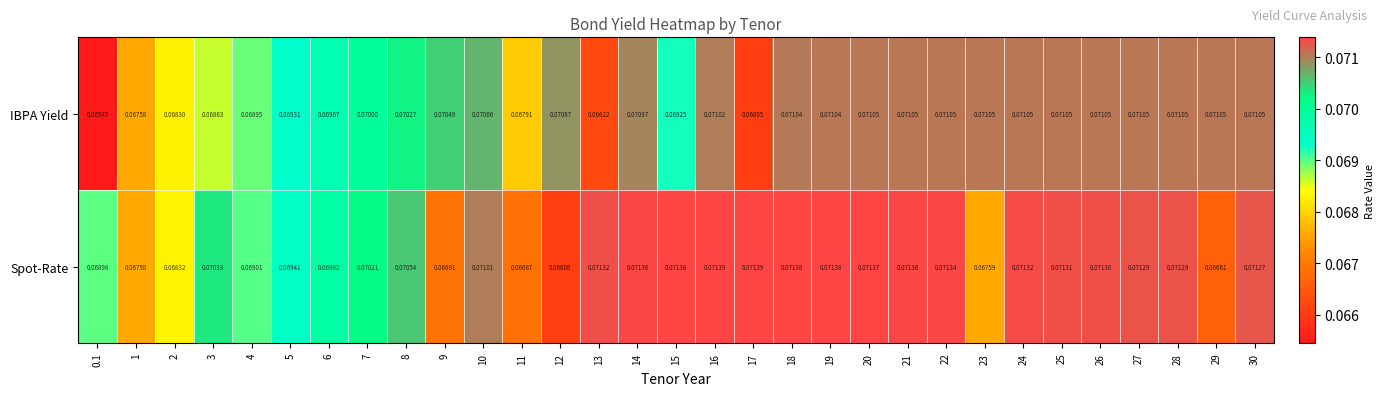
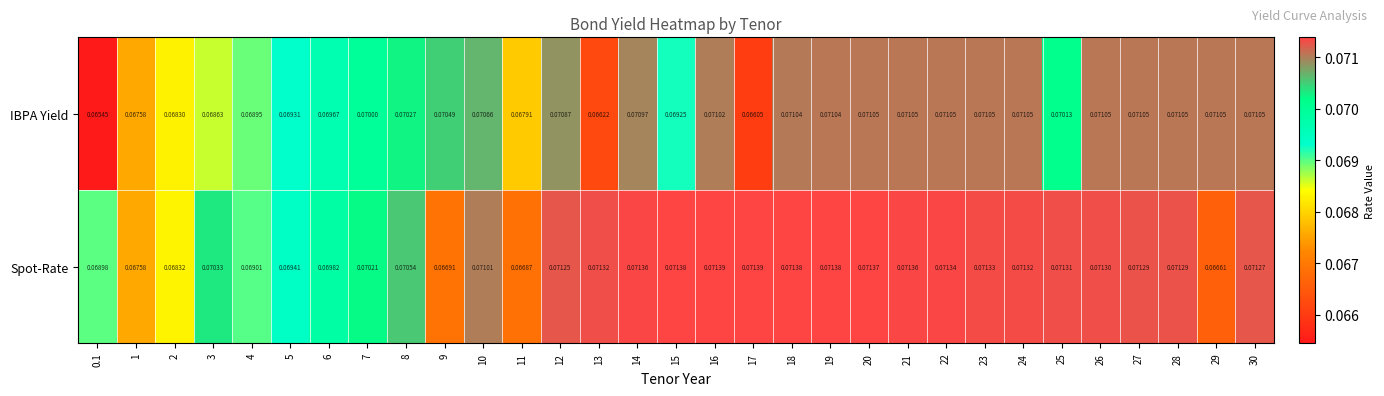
IBPA Yield, 25: 0.07105 -> 0.07013
Spot-Rate, 12: 0.06608 -> 0.07125
Spot-Rate, 23: 0.06759 -> 0.07133
